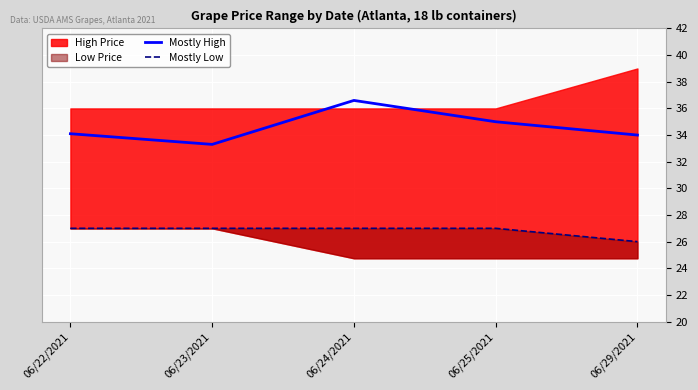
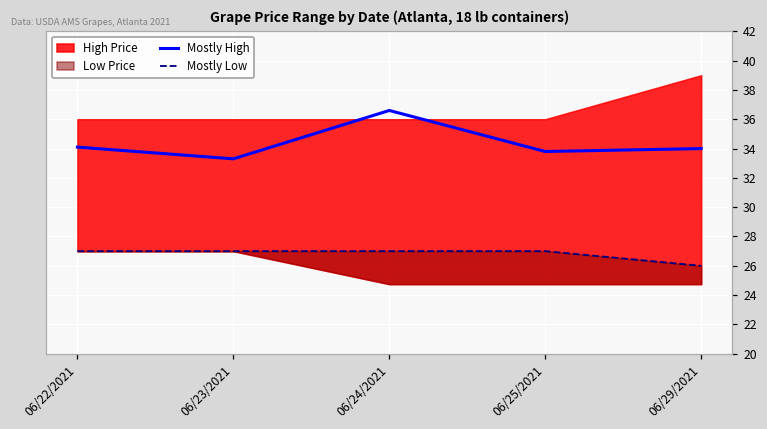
Mostly High, 06/25/2021: 35.0 -> 33.8
